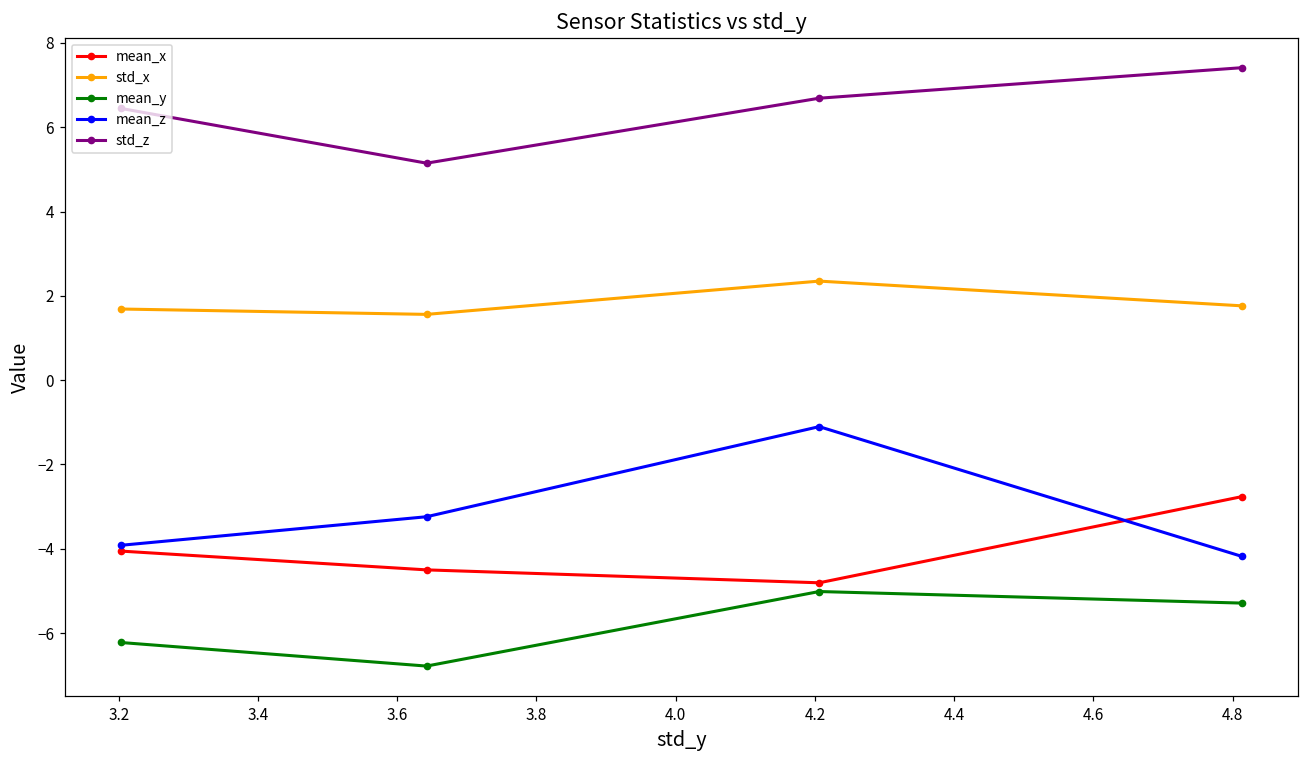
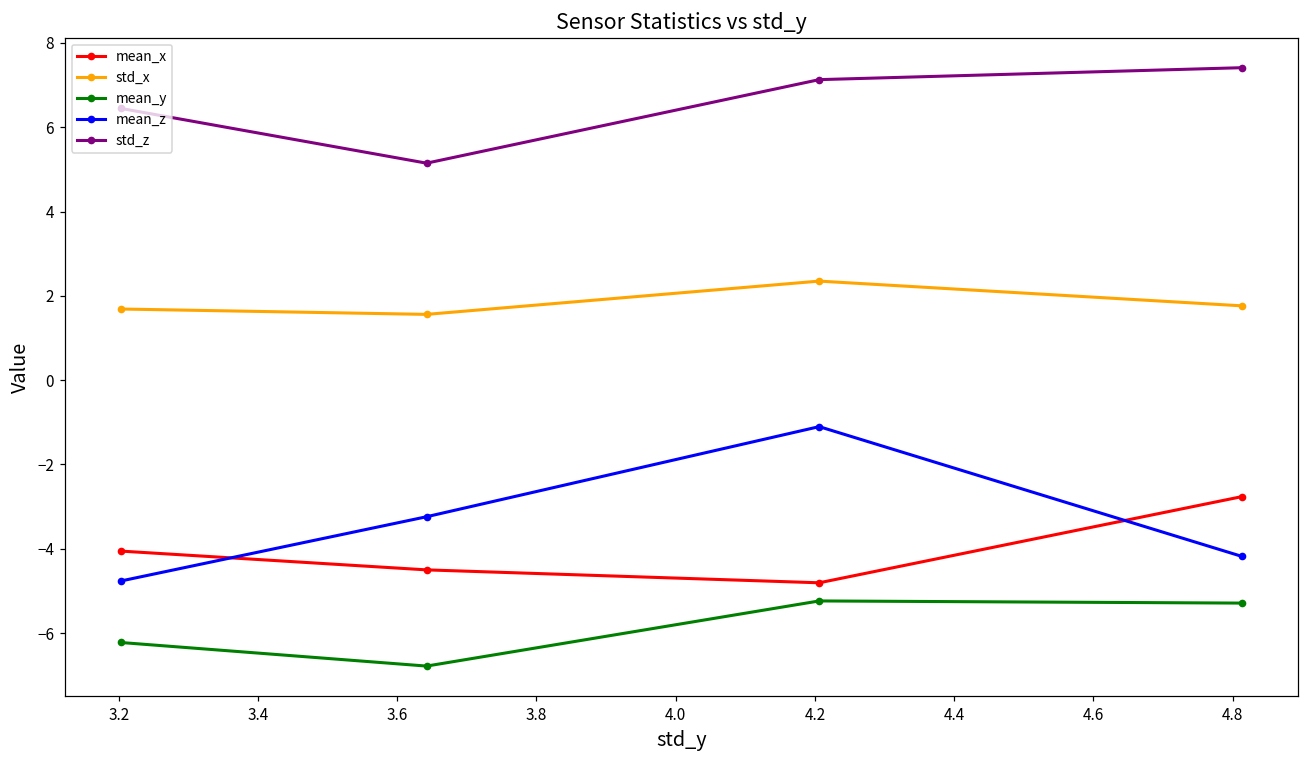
mean_z, 3.2: -3.9 -> -4.8
mean_y, 4.2: -5.0 -> -5.2
std_z, 4.2: 6.7 -> 7.1
